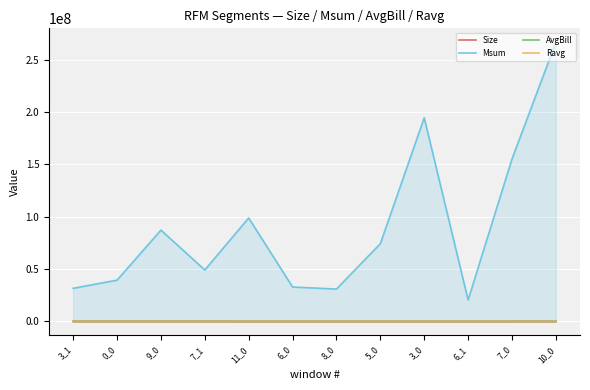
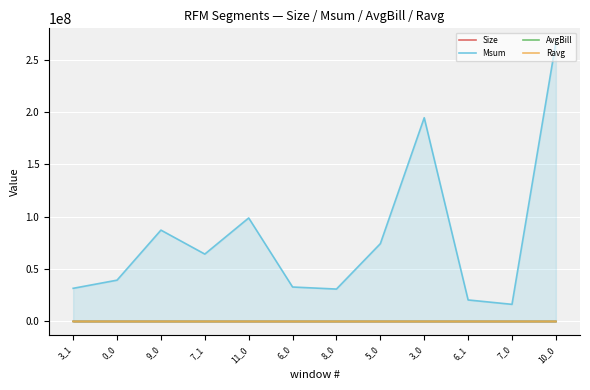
Msum, 7_1: 49000000 -> 64000000
Msum, 7_0: 155000000 -> 16000000
